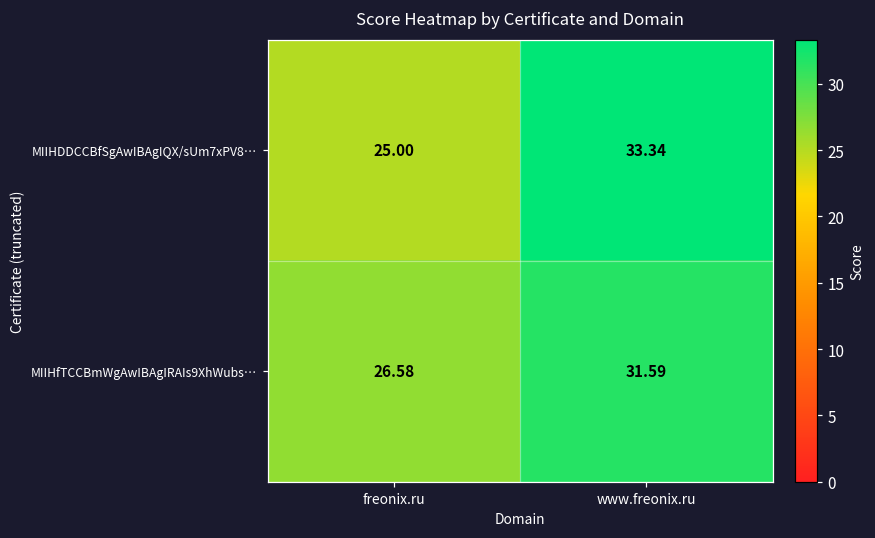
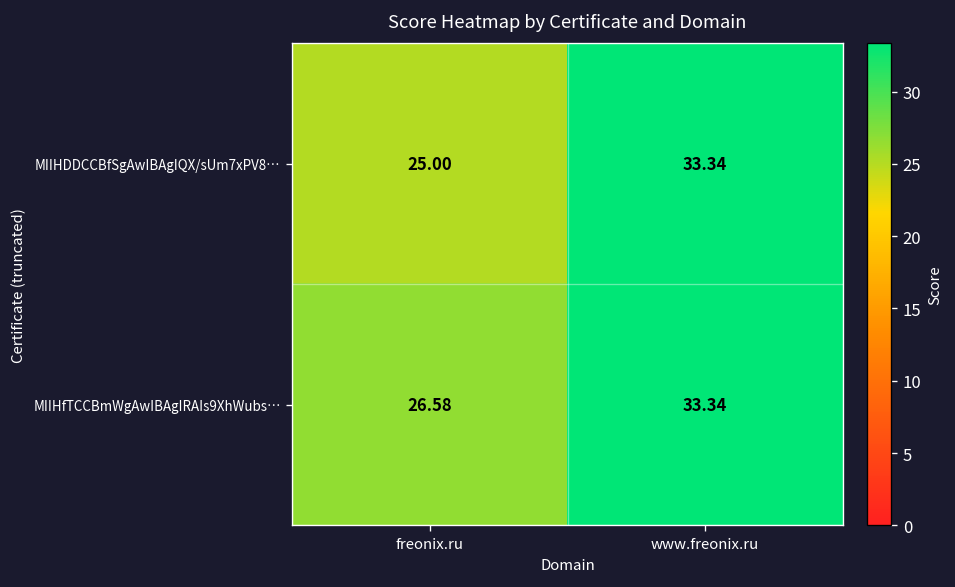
MIIHfTCCBmWgAwIBAgIRAIs9XhWubs…, www.freonix.ru: 31.59 -> 33.34
